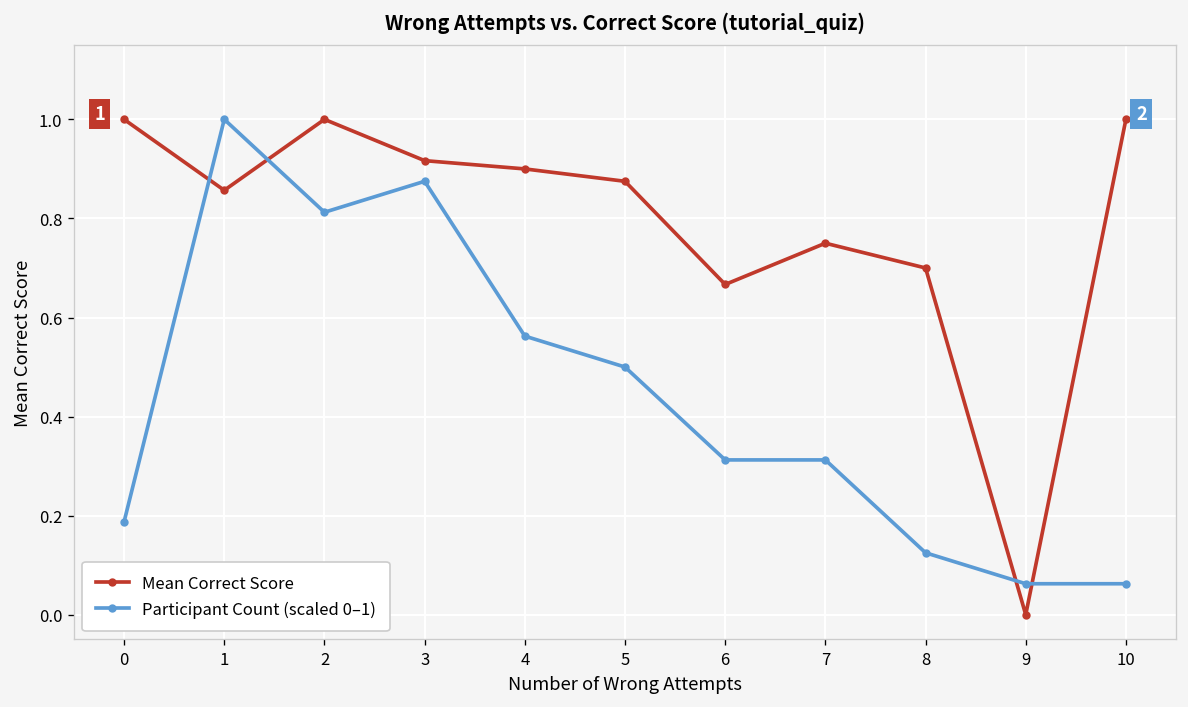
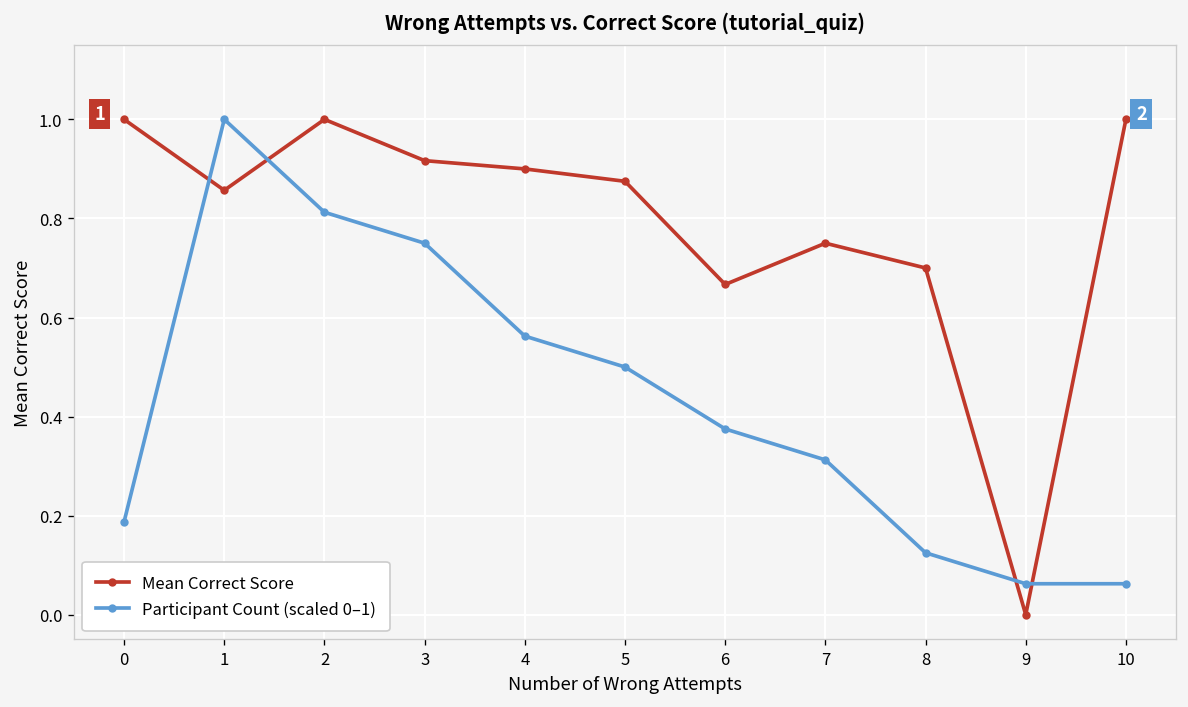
Participant Count (scaled 0–1), 3: 0.88 -> 0.75
Participant Count (scaled 0–1), 6: 0.31 -> 0.38
